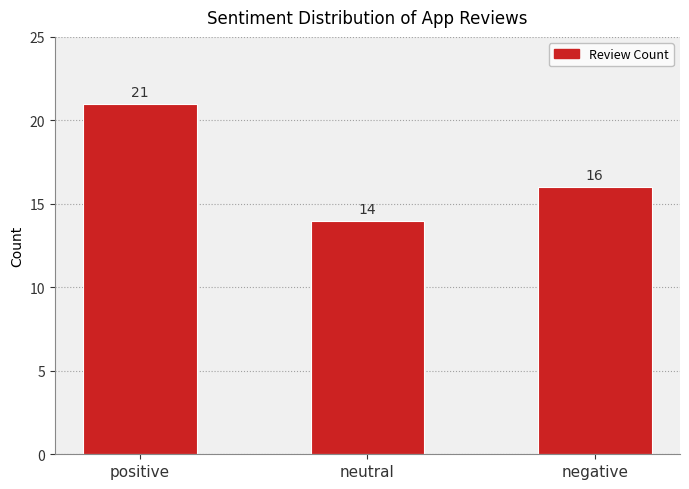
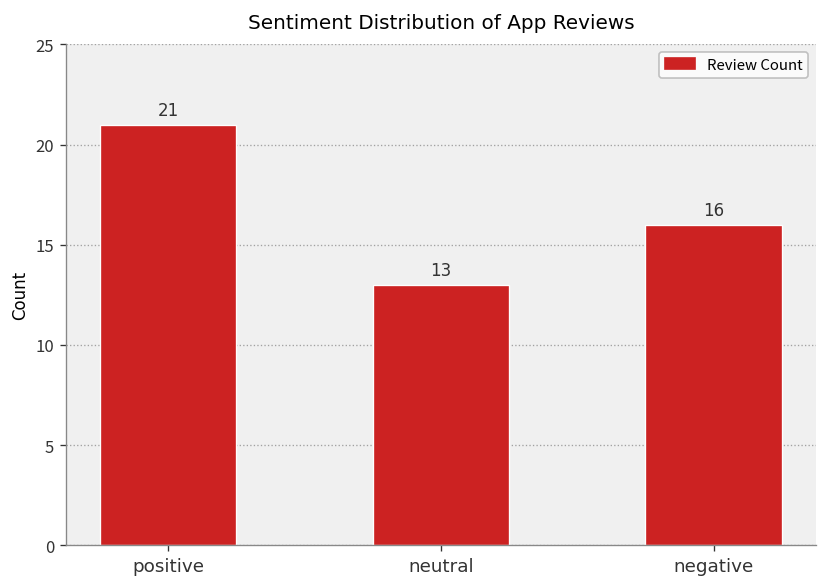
neutral: 14 -> 13
